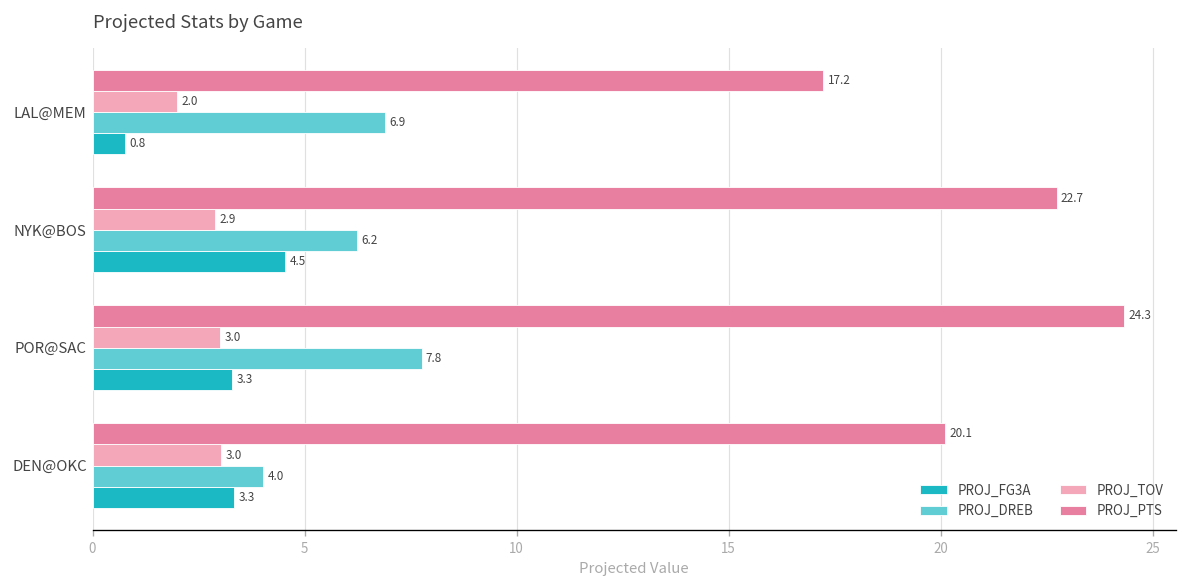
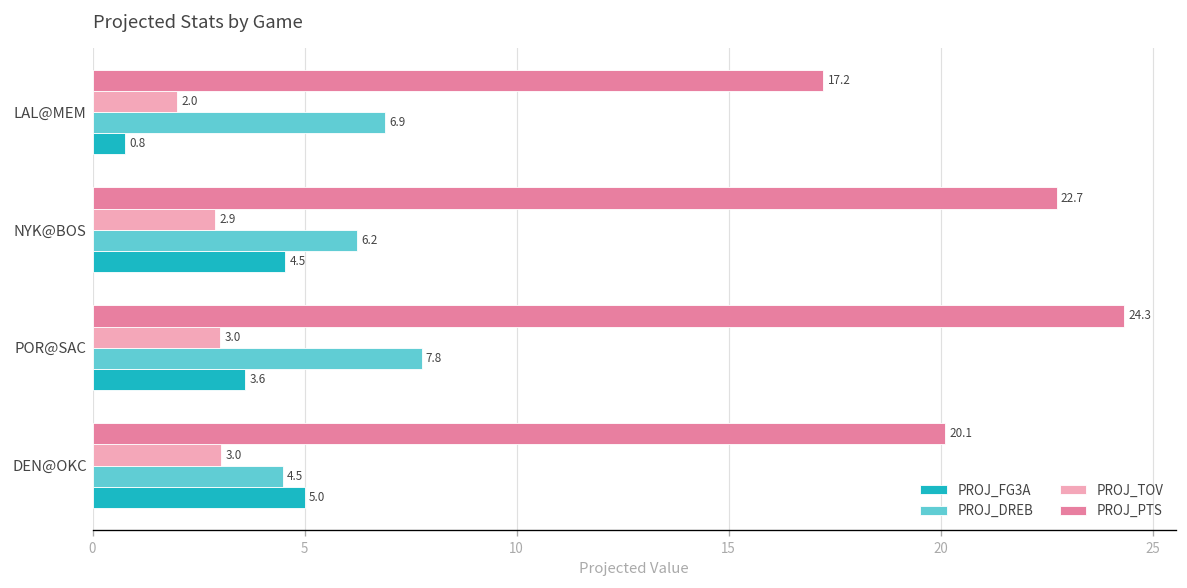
PROJ_FG3A, POR@SAC: 3.3 -> 3.6
PROJ_DREB, DEN@OKC: 4.0 -> 4.5
PROJ_FG3A, DEN@OKC: 3.3 -> 5.0
